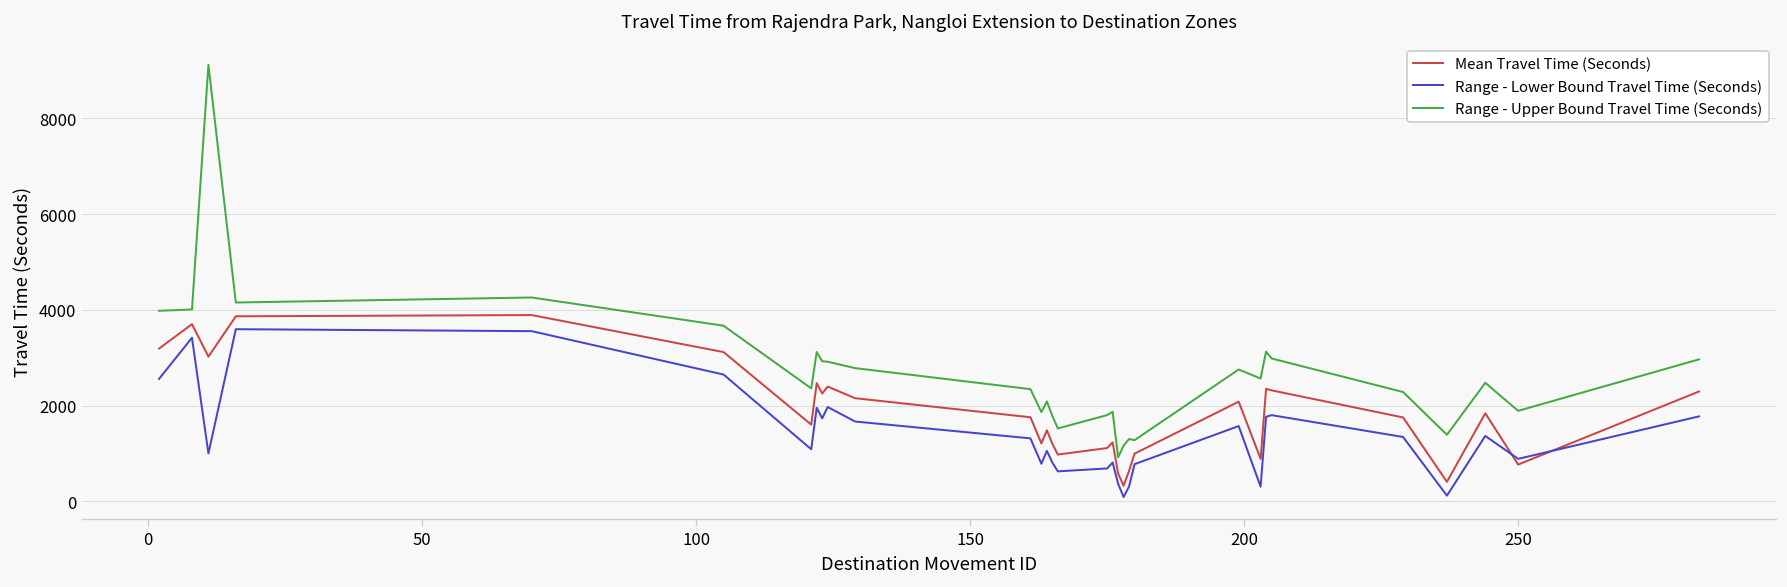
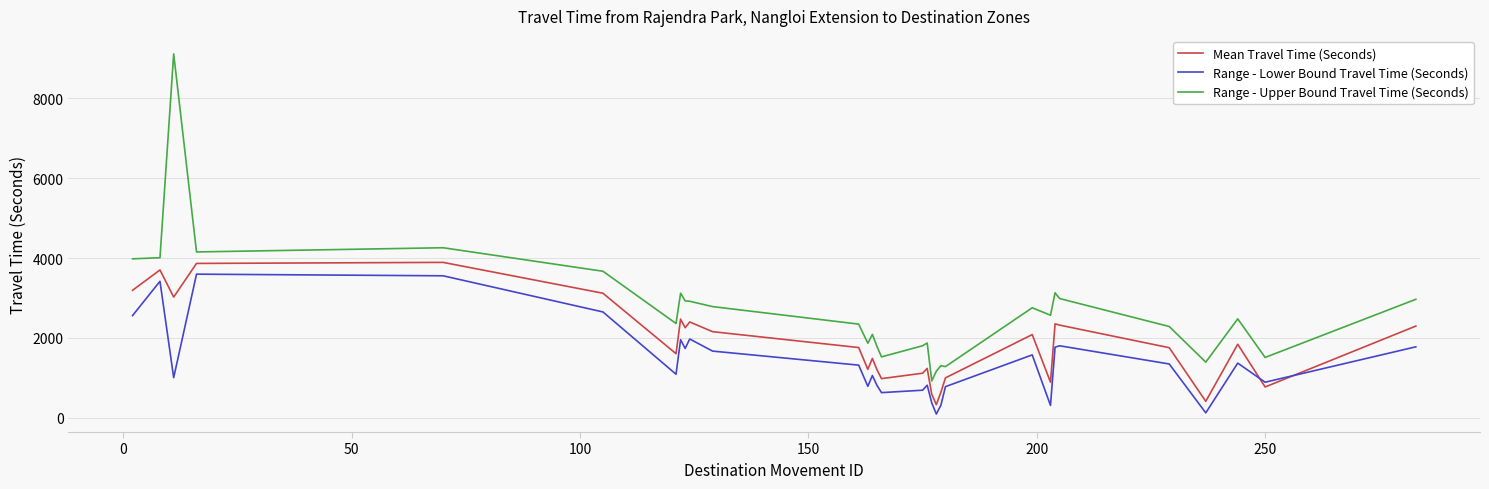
Range - Upper Bound Travel Time (Seconds), 250: 1900 -> 1500
